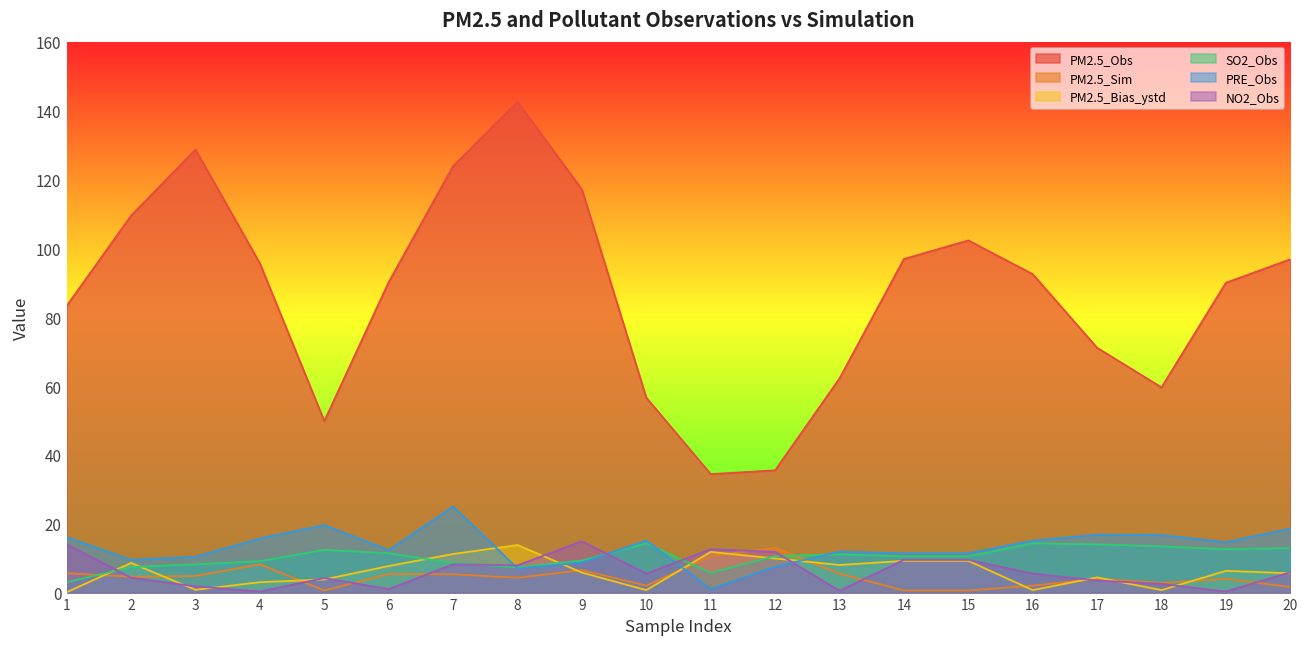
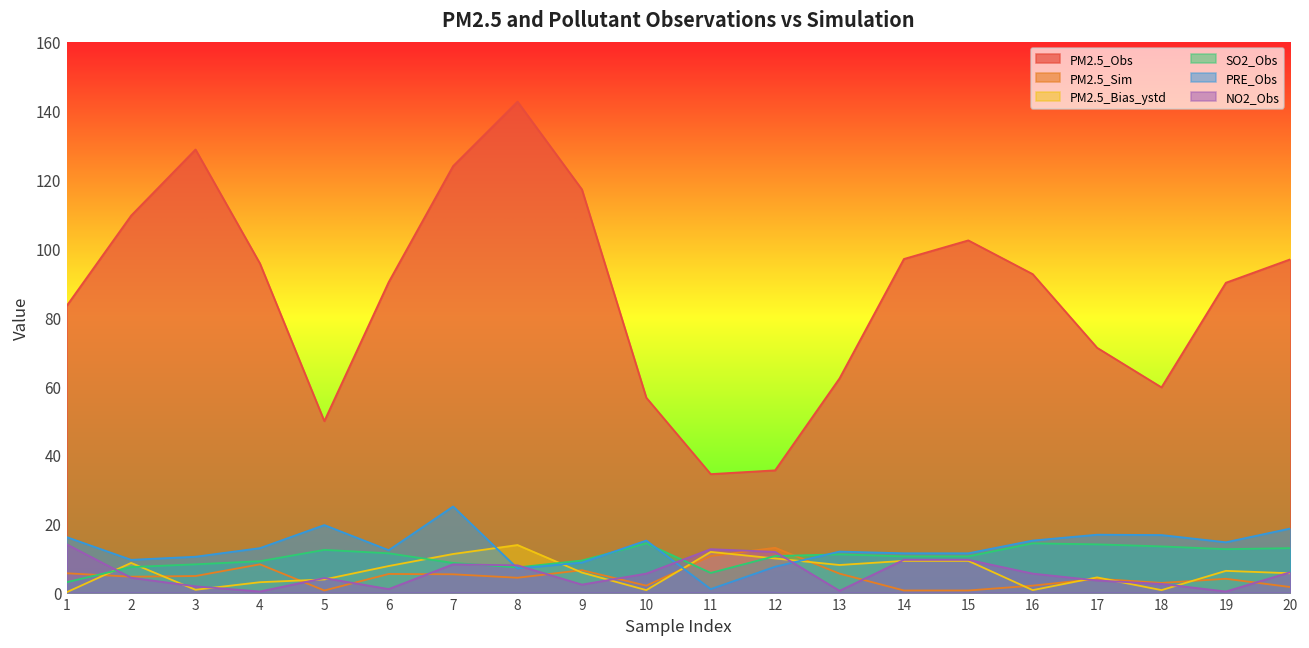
PRE_Obs, 4: 16 -> 13
NO2_Obs, 9: 15 -> 2
